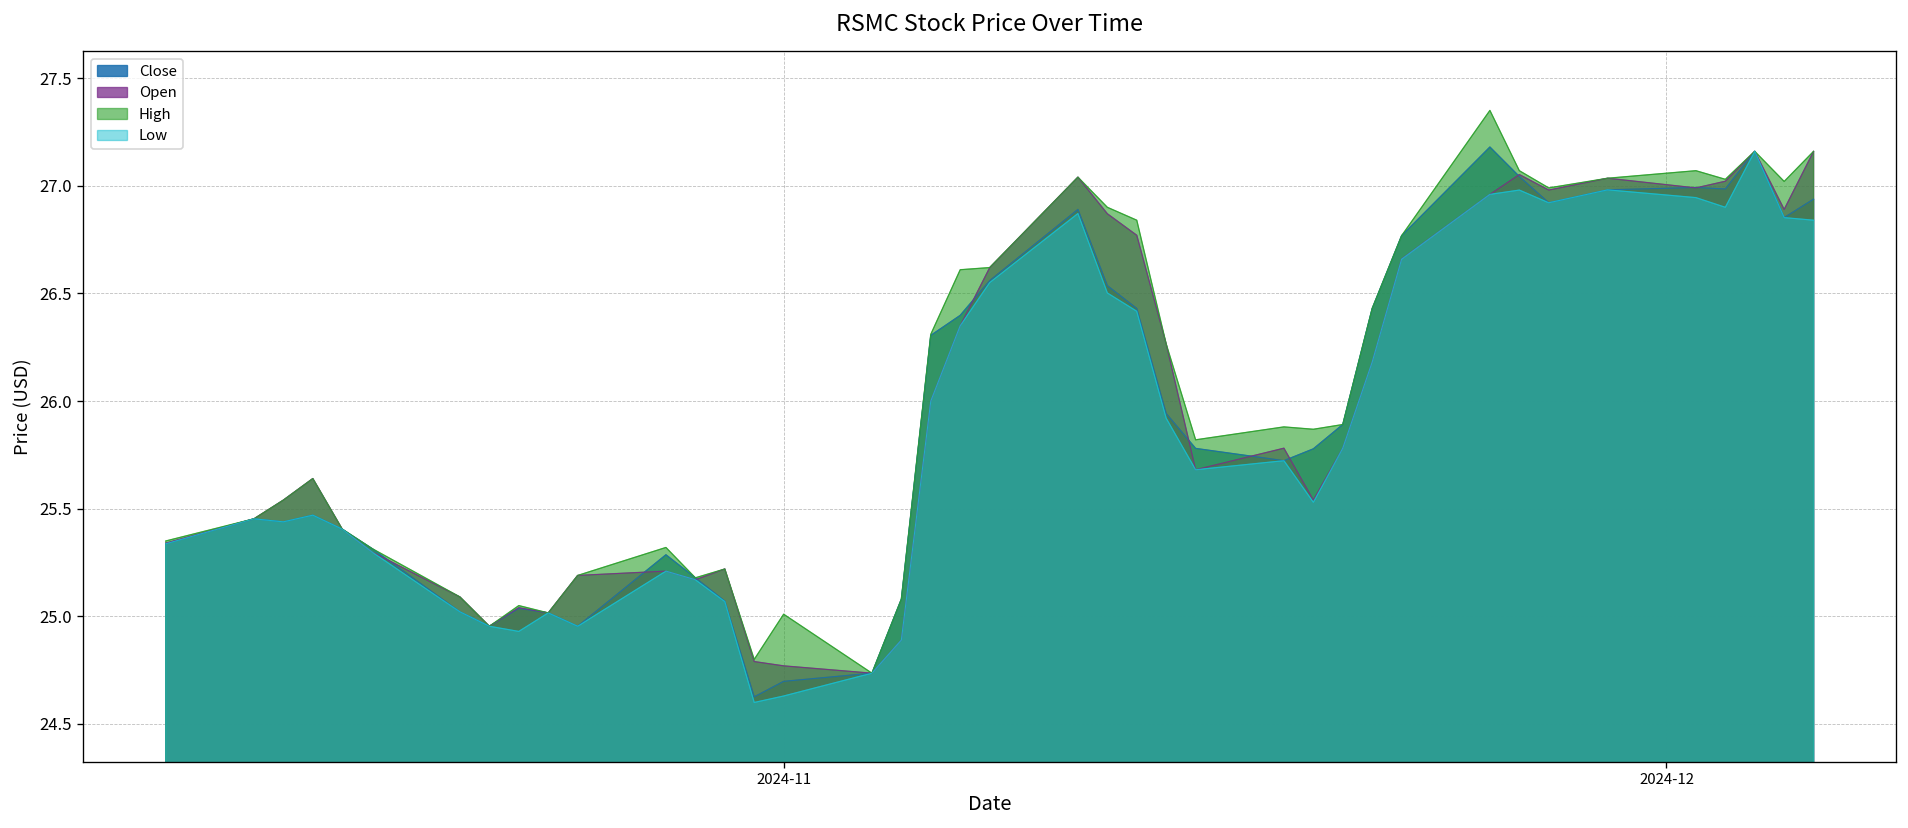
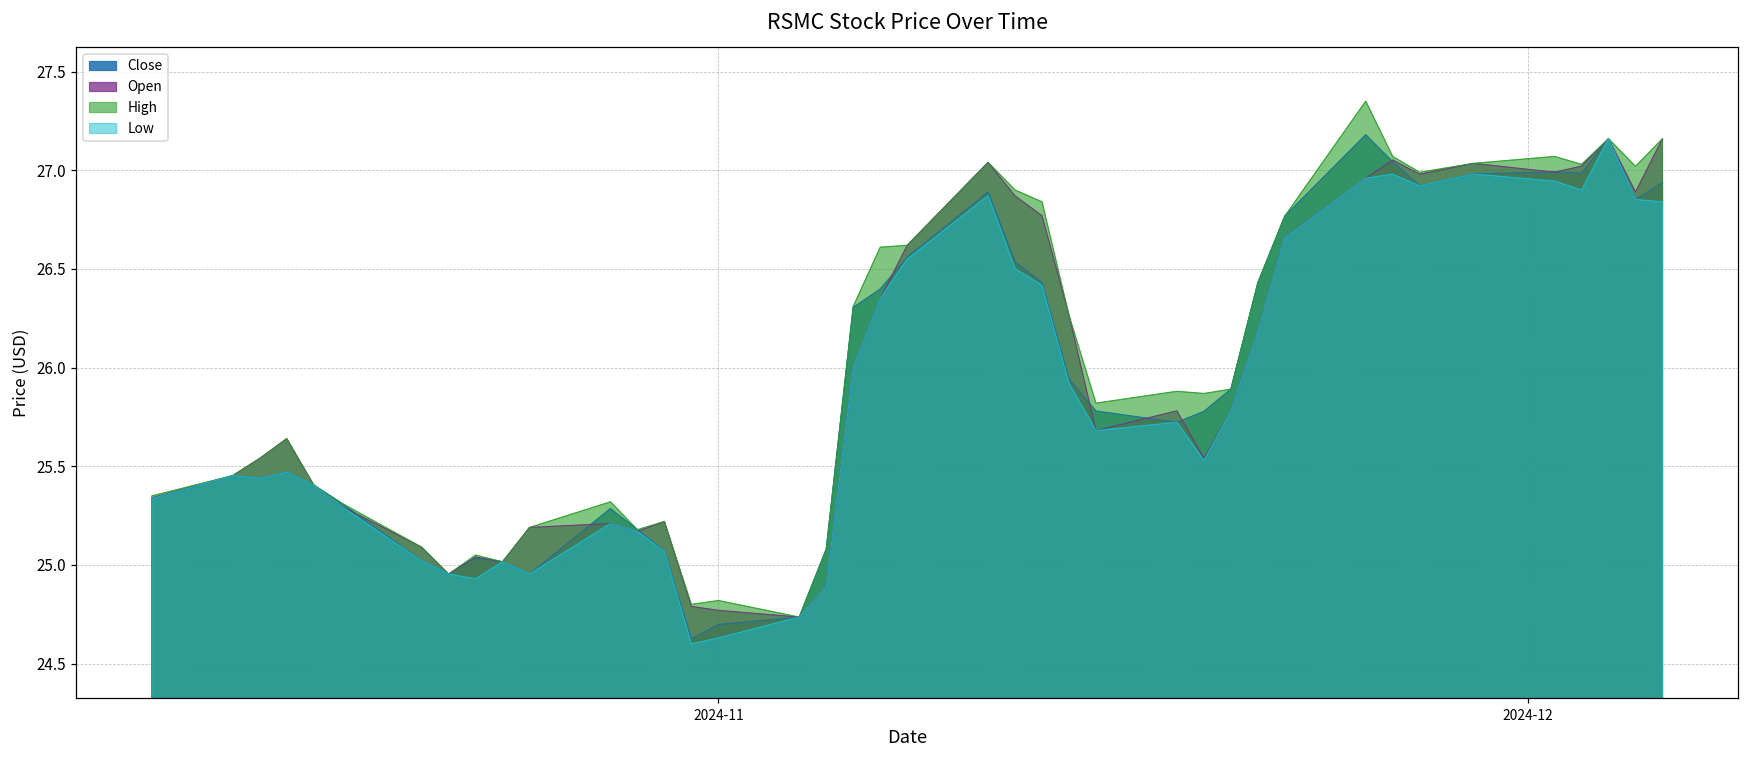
High, 2024-11: 25.01 -> 24.82
